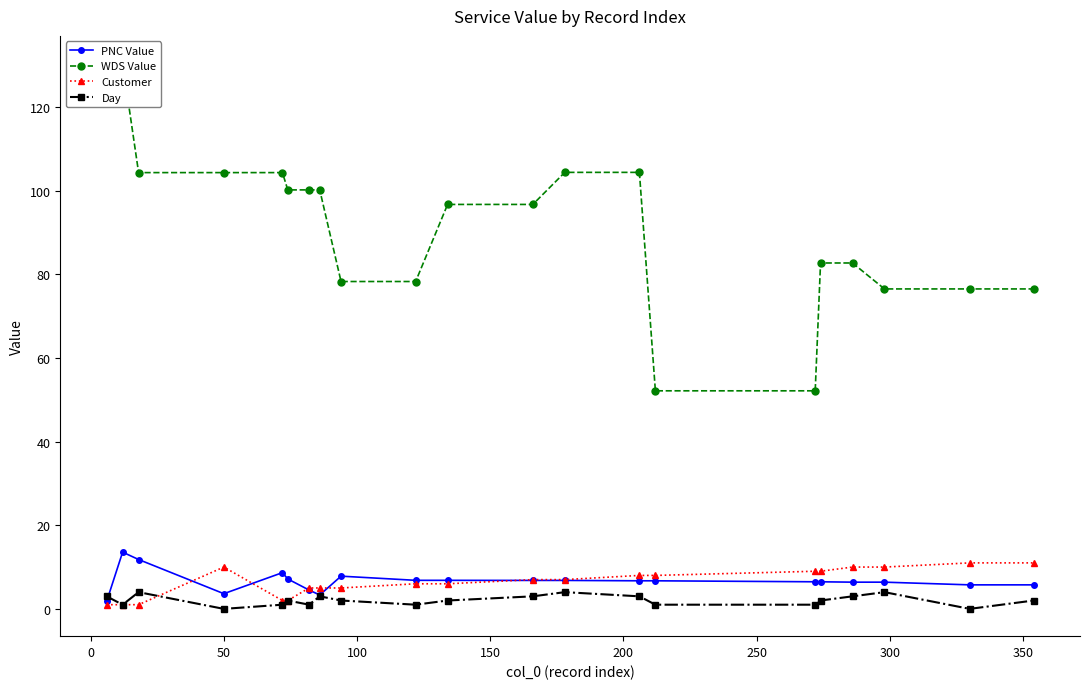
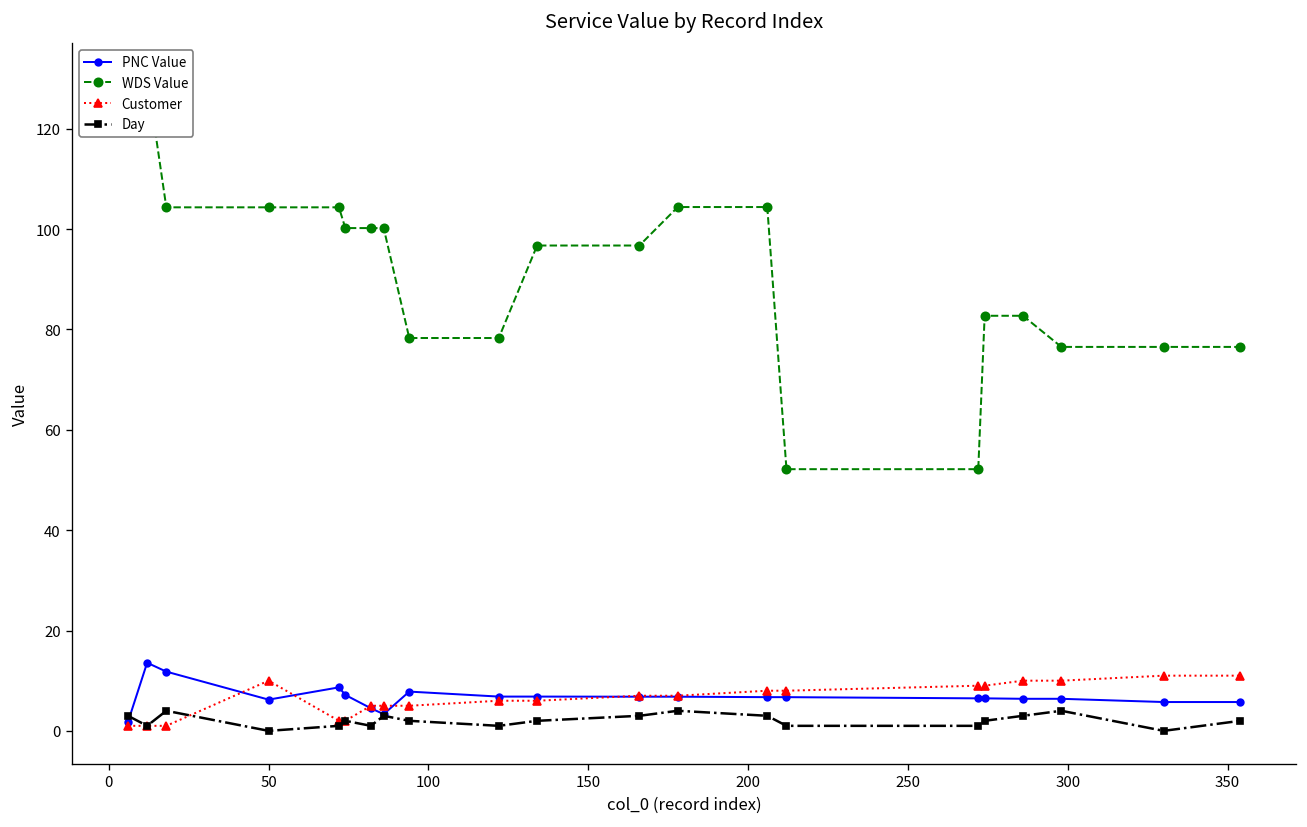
PNC Value, 50: 4 -> 6
